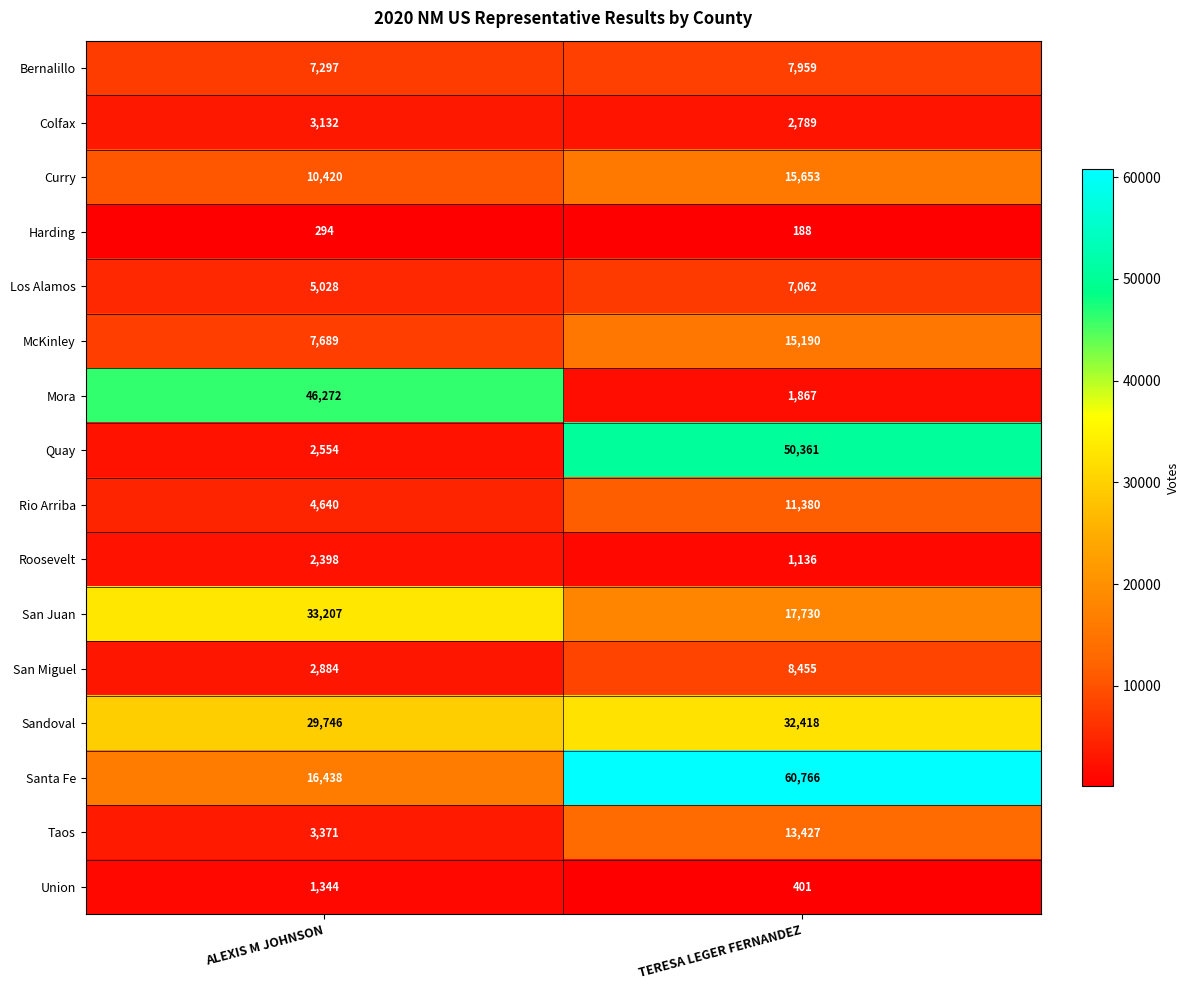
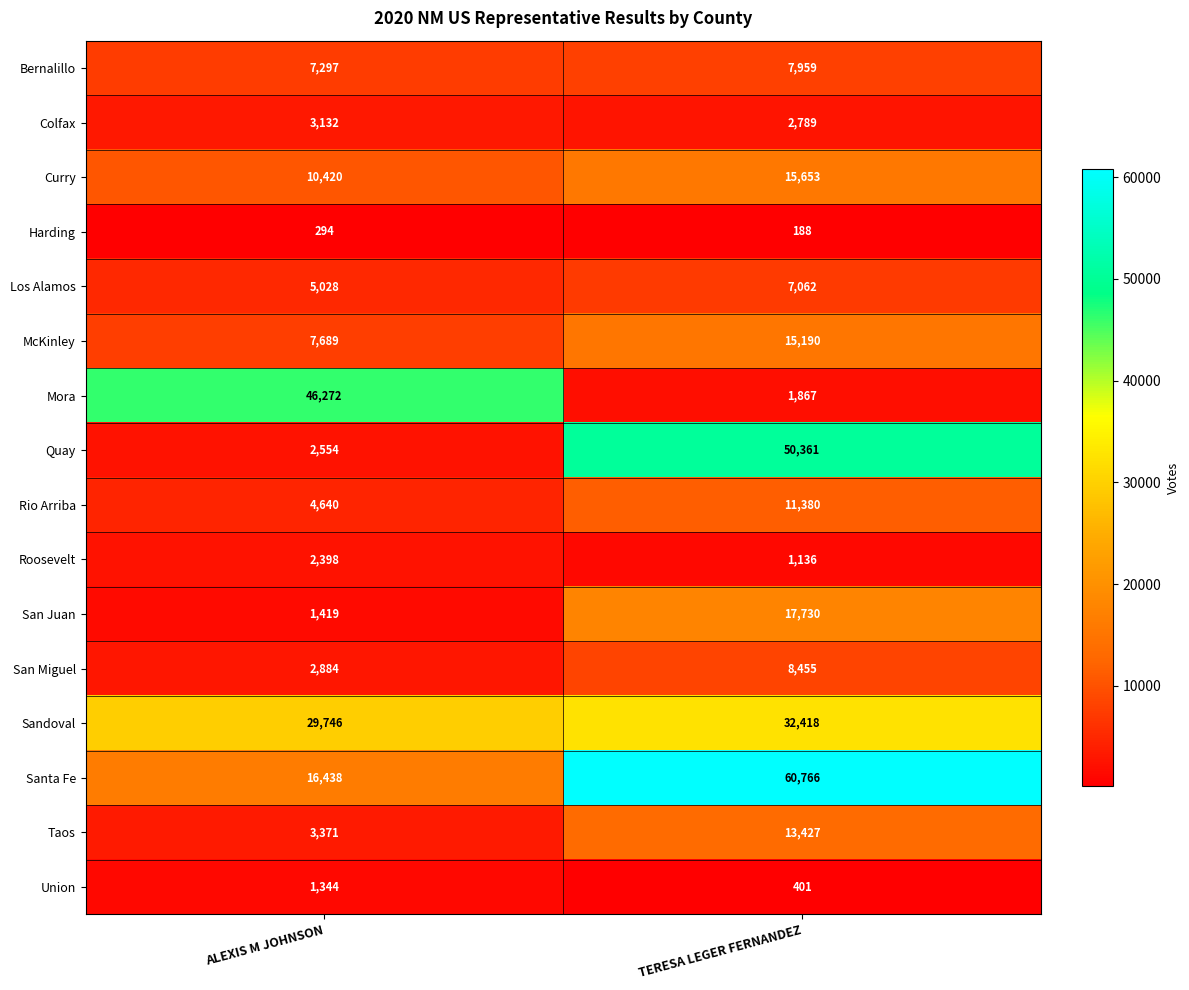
San Juan, ALEXIS M JOHNSON: 33,207 -> 1,419
